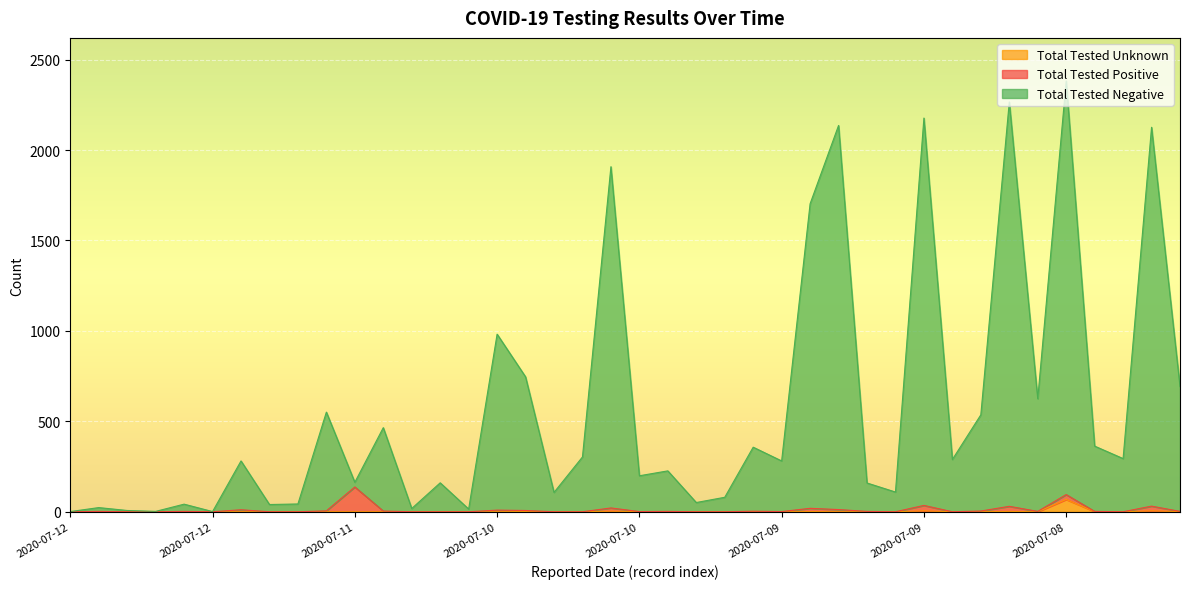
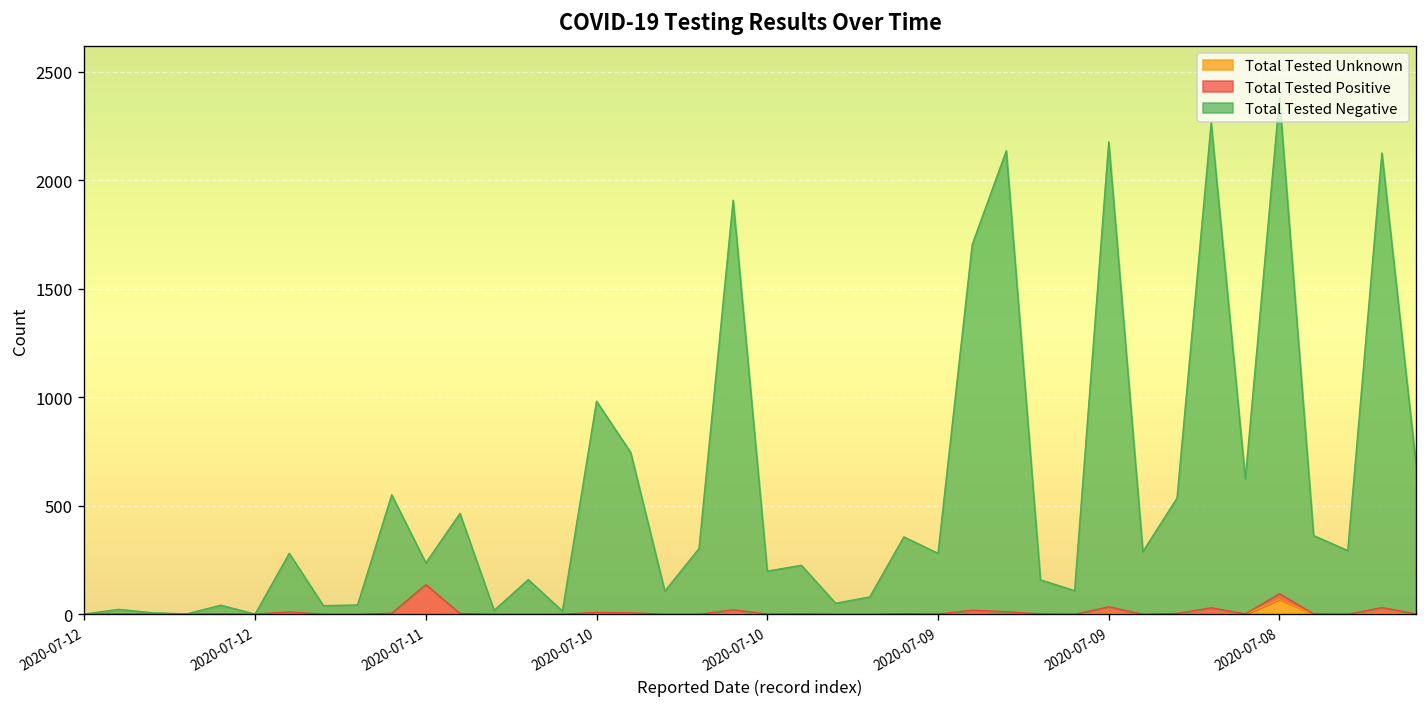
Total Tested Negative, 2020-07-11: 30 -> 100
